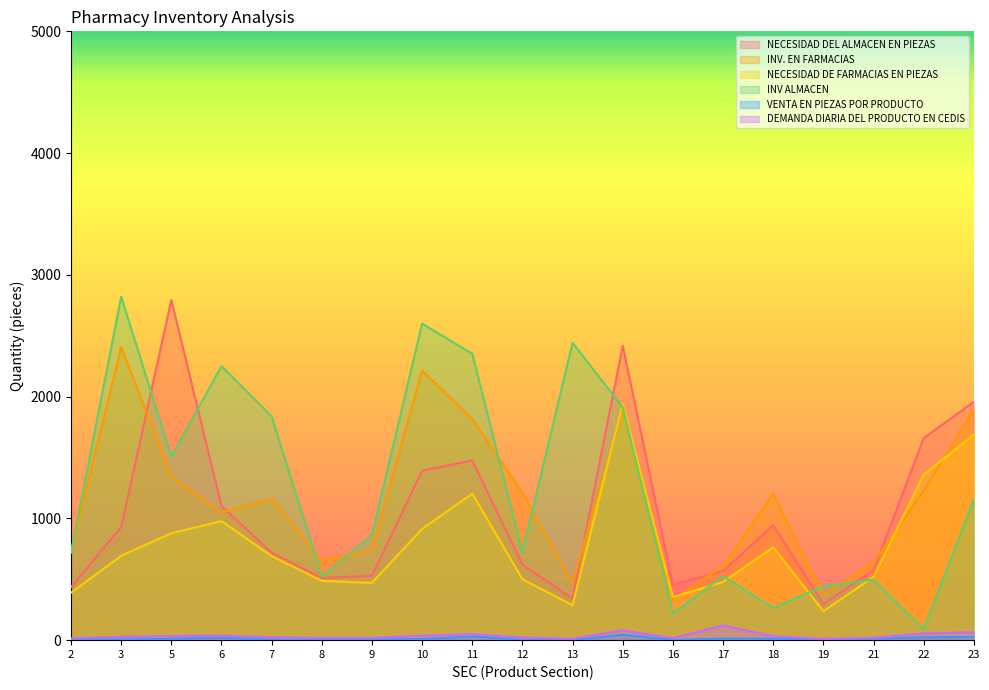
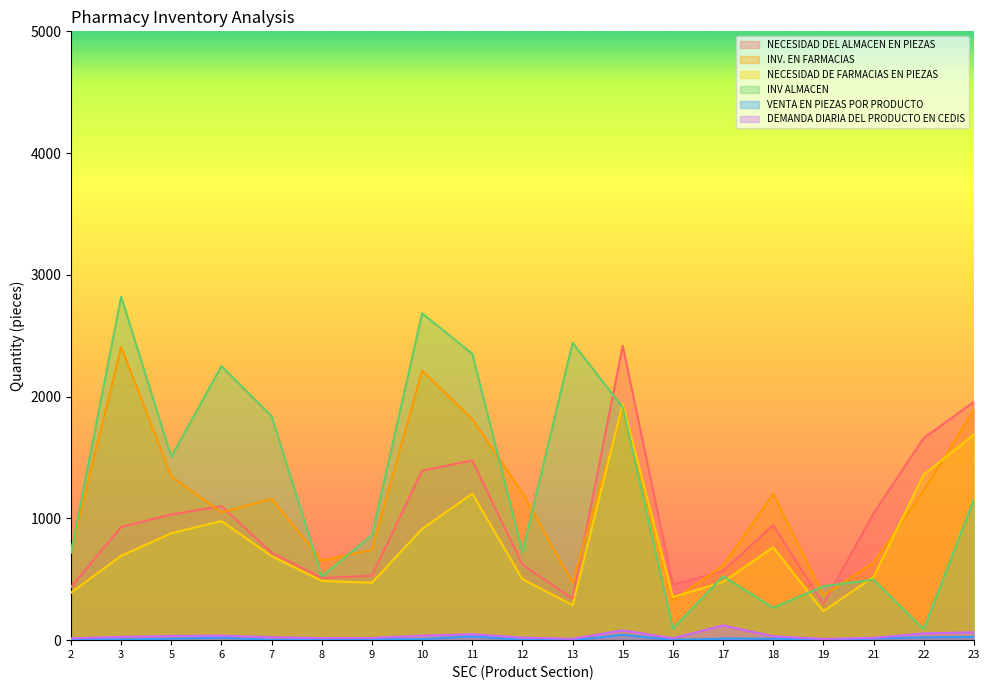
NECESIDAD DEL ALMACEN EN PIEZAS, 5: 2790 -> 1030
INV ALMACEN, 10: 2600 -> 2680
INV ALMACEN, 16: 220 -> 100
NECESIDAD DEL ALMACEN EN PIEZAS, 21: 570 -> 1040
